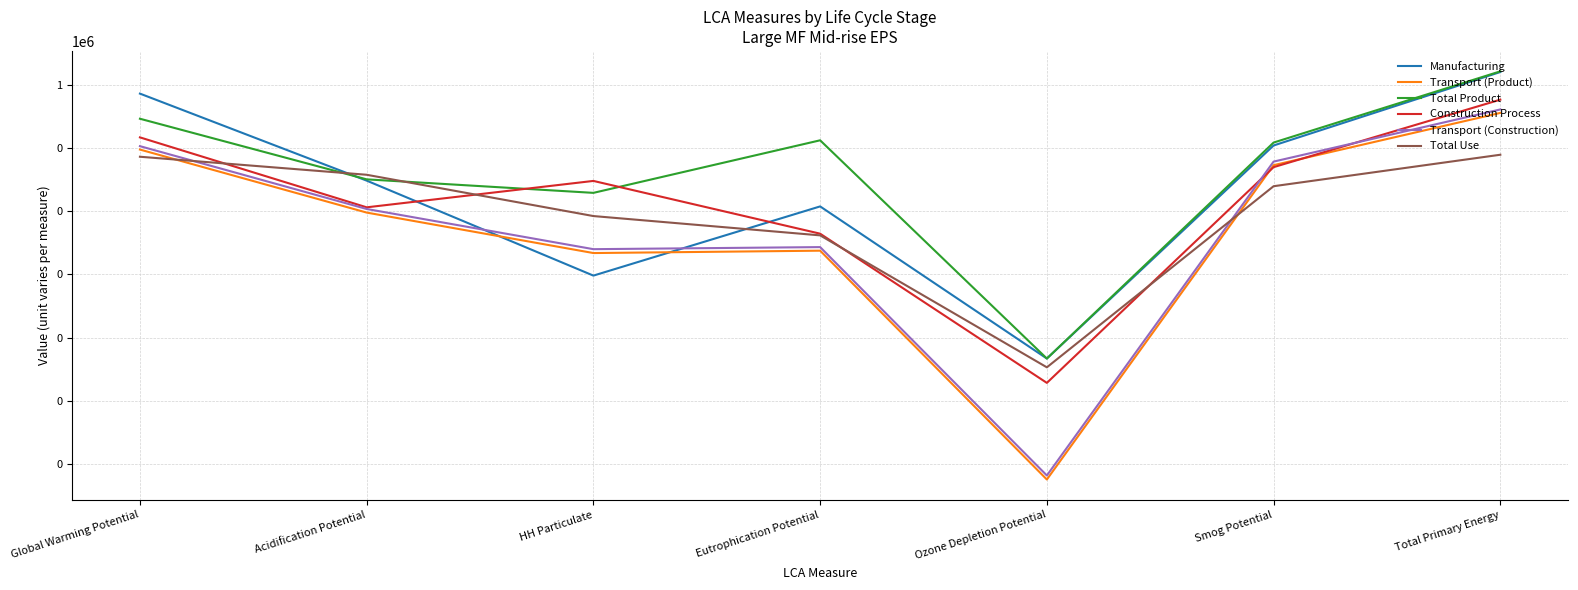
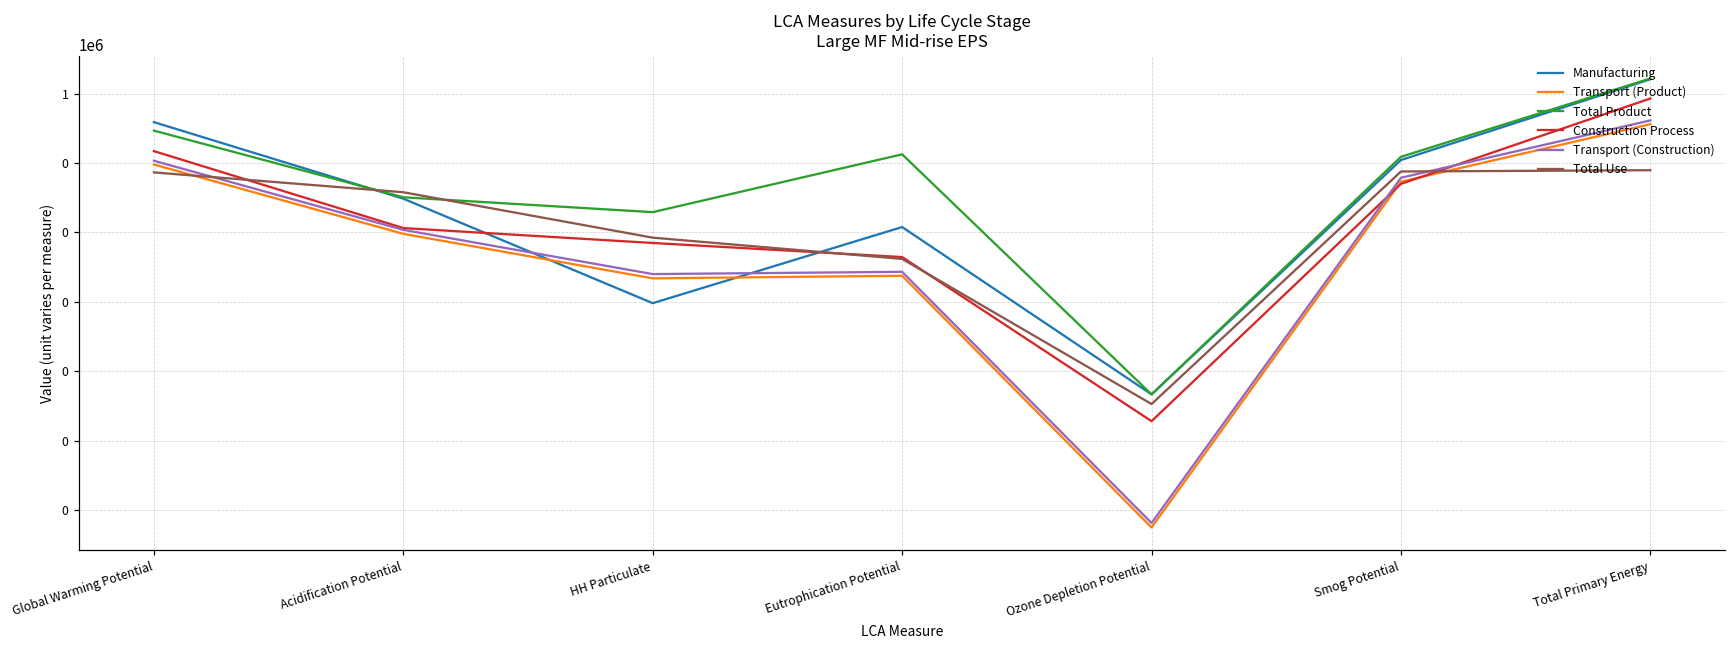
Manufacturing, Global Warming Potential: 500000 -> 200000
Construction Process, HH Particulate: 900 -> 50
Total Use, Smog Potential: 600 -> 6000
Construction Process, Total Primary Energy: 300000 -> 700000
